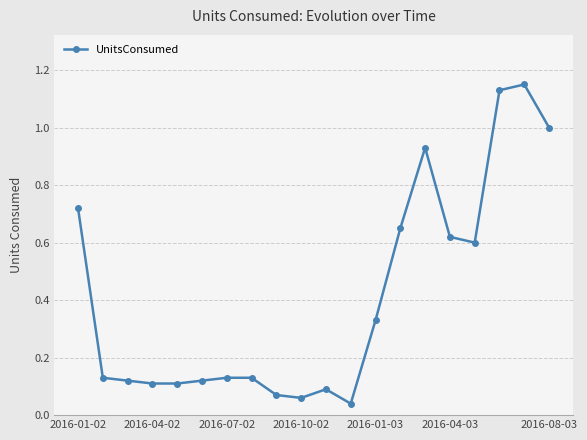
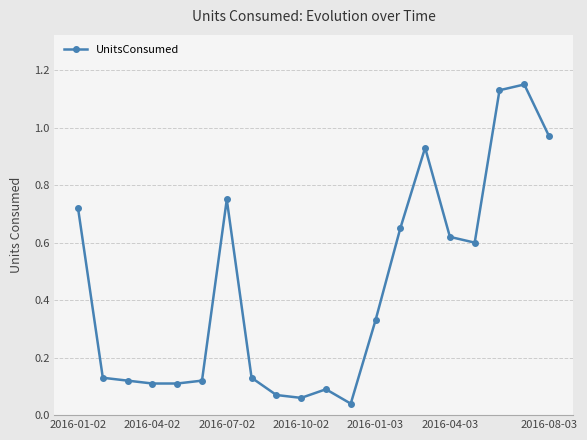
2016-07-02: 0.13 -> 0.75
2016-08-03: 1.00 -> 0.97
